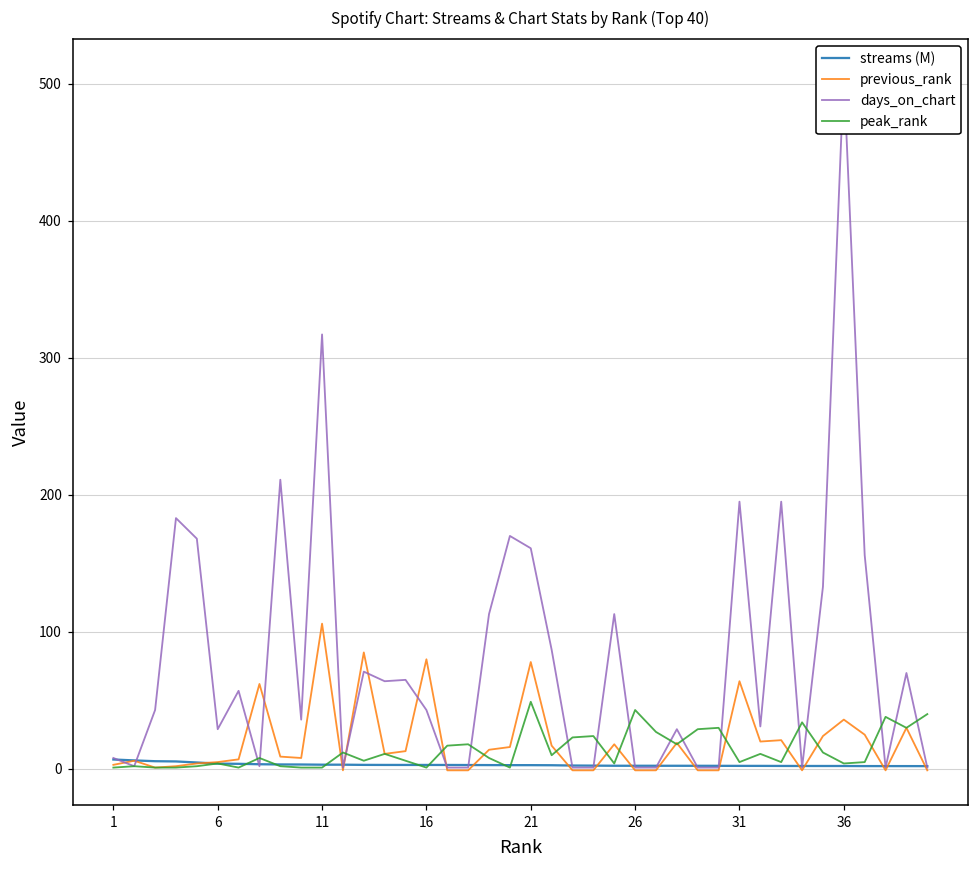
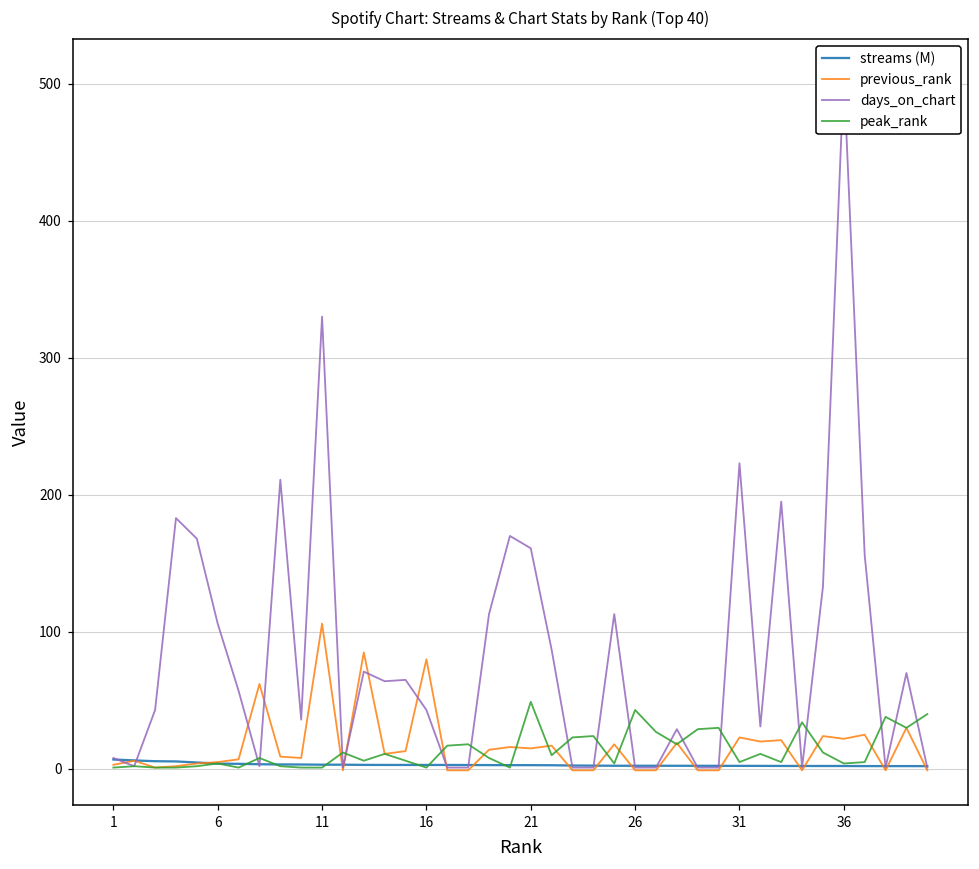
days_on_chart, 6: 29 -> 106
days_on_chart, 11: 317 -> 330
previous_rank, 21: 78 -> 15
previous_rank, 31: 64 -> 23
days_on_chart, 31: 195 -> 223
previous_rank, 36: 36 -> 22
